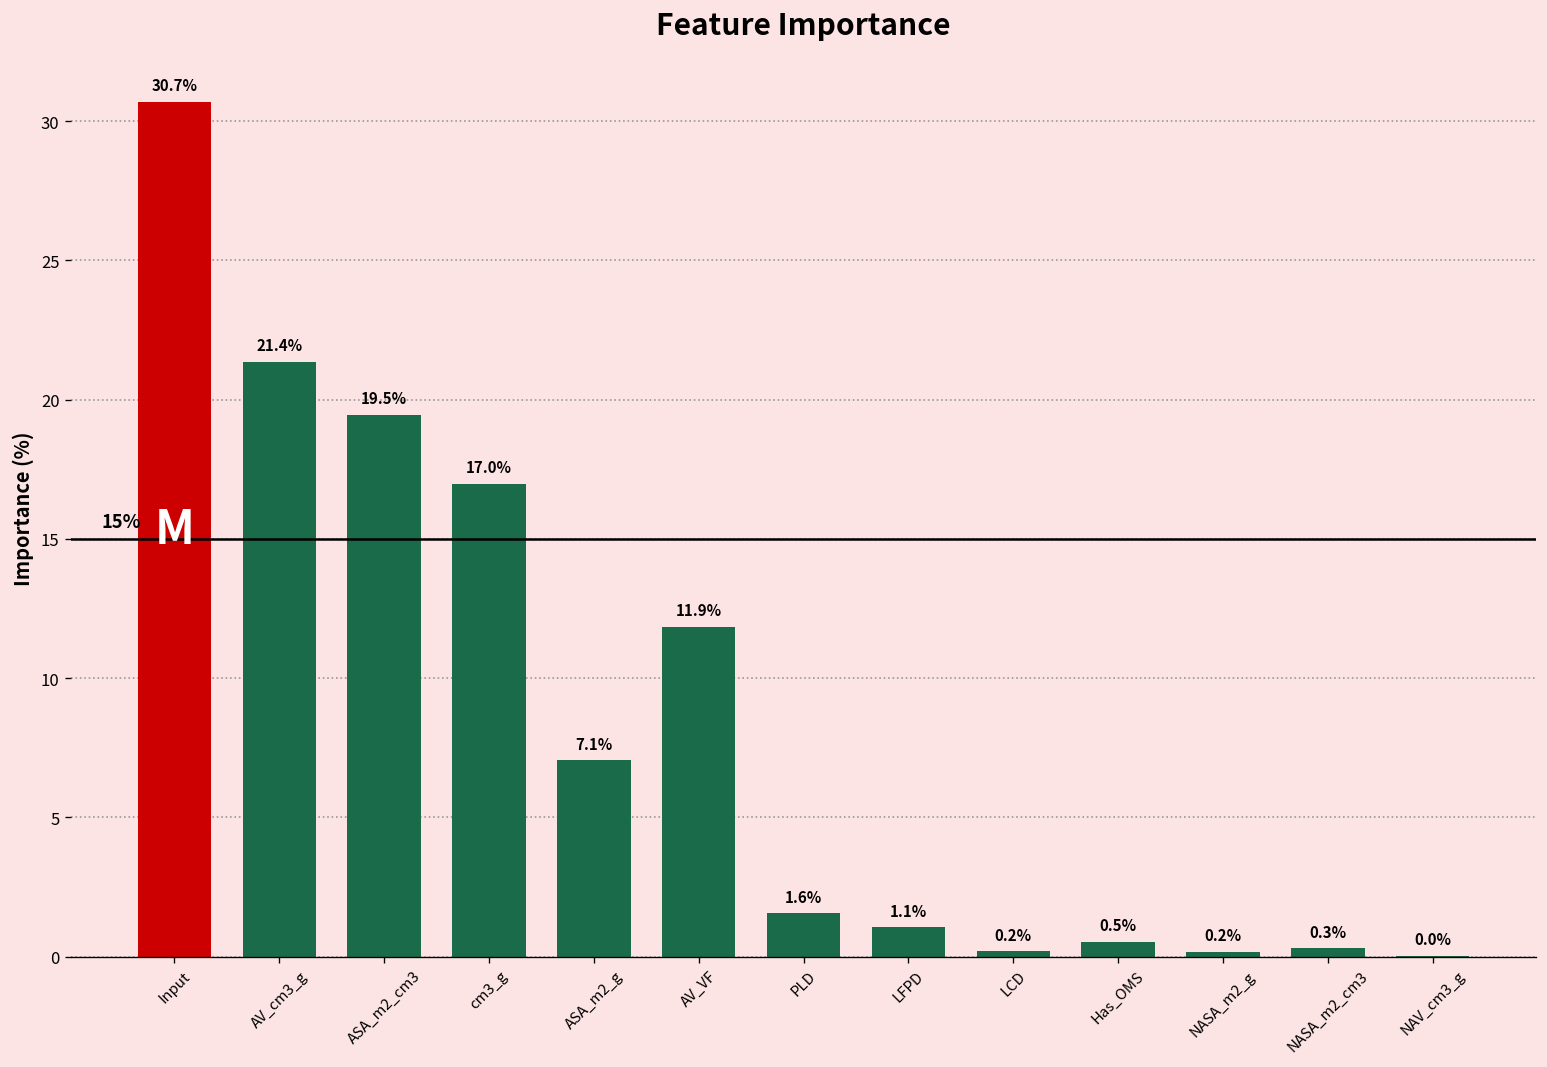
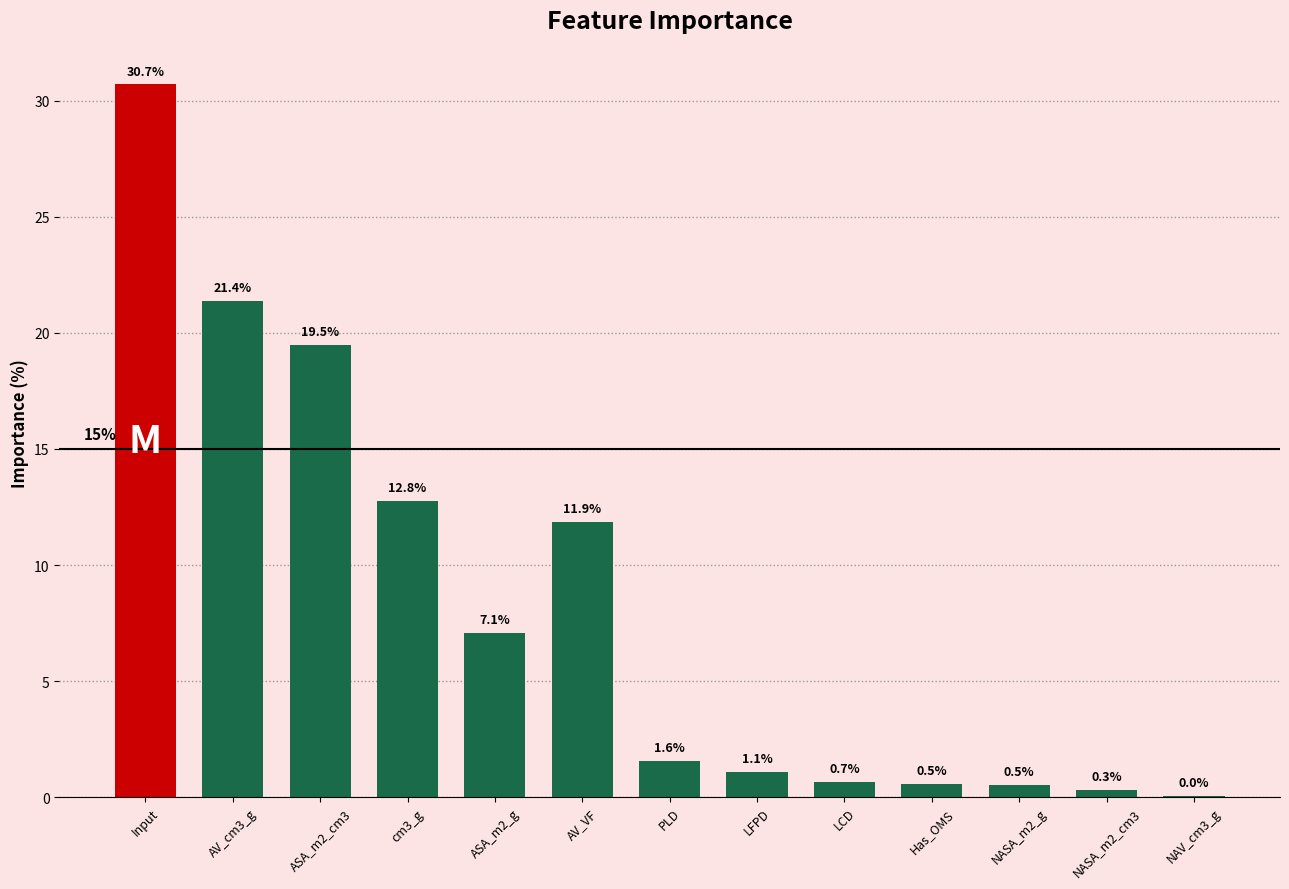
cm3_g: 17.0% -> 12.8%
LCD: 0.2% -> 0.7%
NASA_m2_g: 0.2% -> 0.5%
